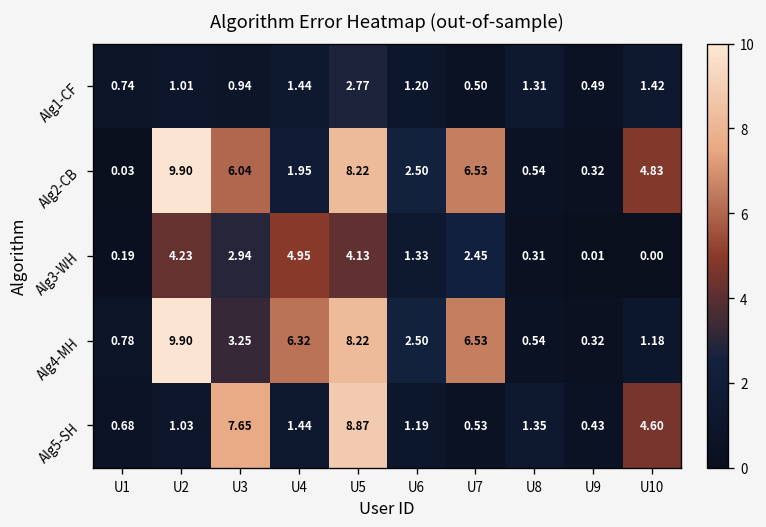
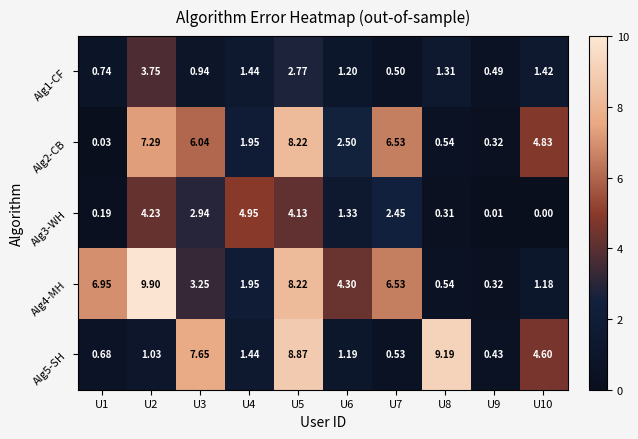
Alg1-CF, U2: 1.01 -> 3.75
Alg2-CB, U2: 9.90 -> 7.29
Alg4-MH, U1: 0.78 -> 6.95
Alg4-MH, U4: 6.32 -> 1.95
Alg4-MH, U6: 2.50 -> 4.30
Alg5-SH, U8: 1.35 -> 9.19
